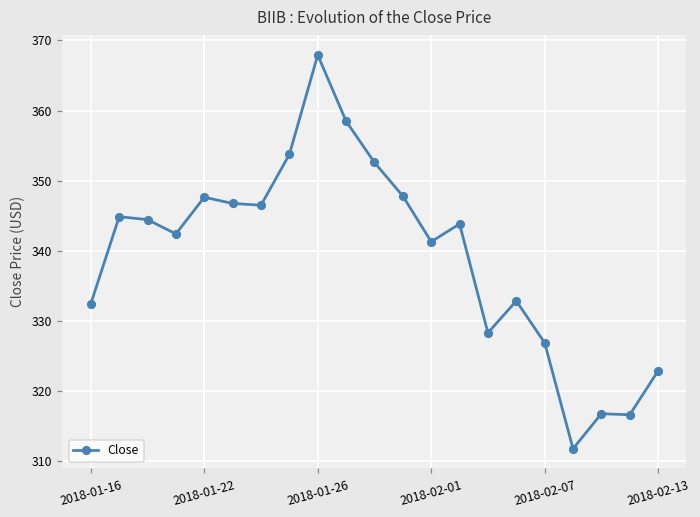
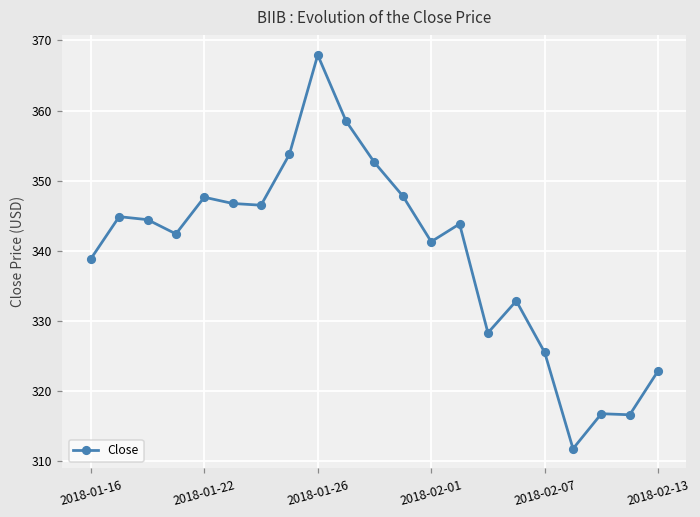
2018-01-16: 332 -> 339
2018-02-07: 327 -> 326
